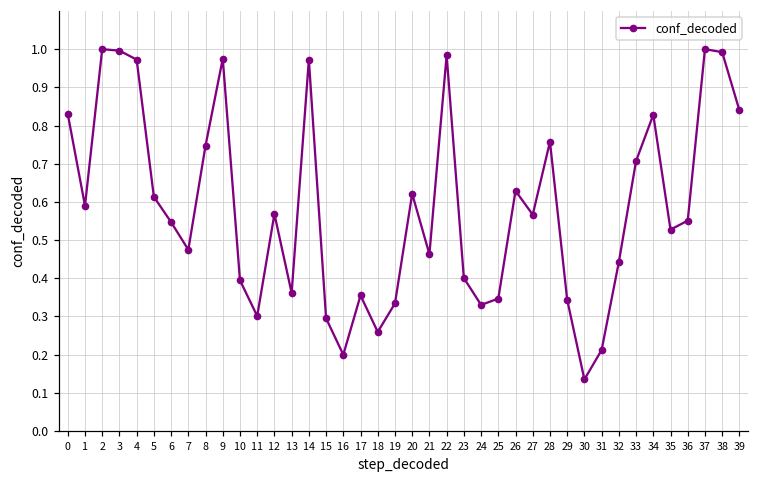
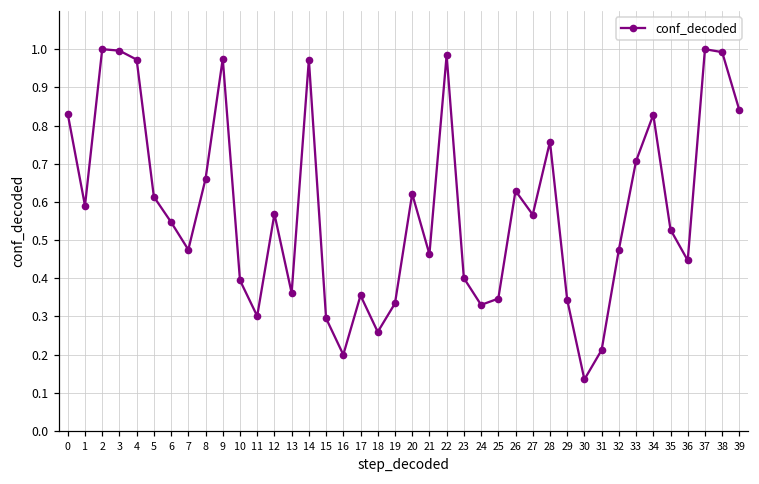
8: 0.75 -> 0.66
32: 0.44 -> 0.47
36: 0.55 -> 0.45
